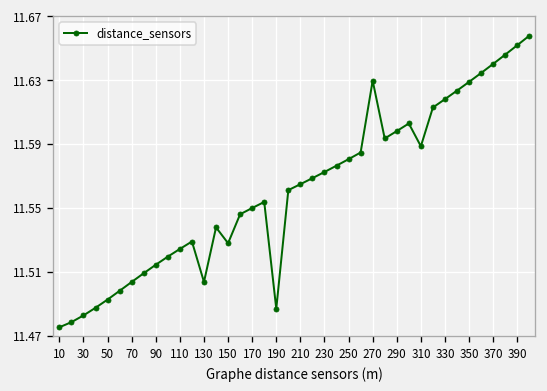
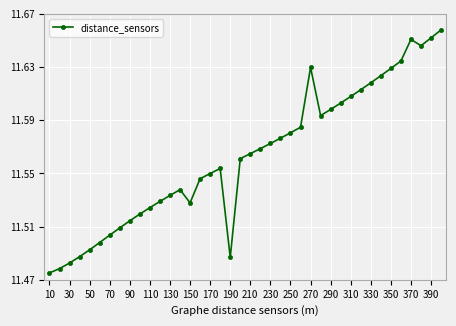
130: 11.504 -> 11.533
310: 11.589 -> 11.608
370: 11.640 -> 11.651
